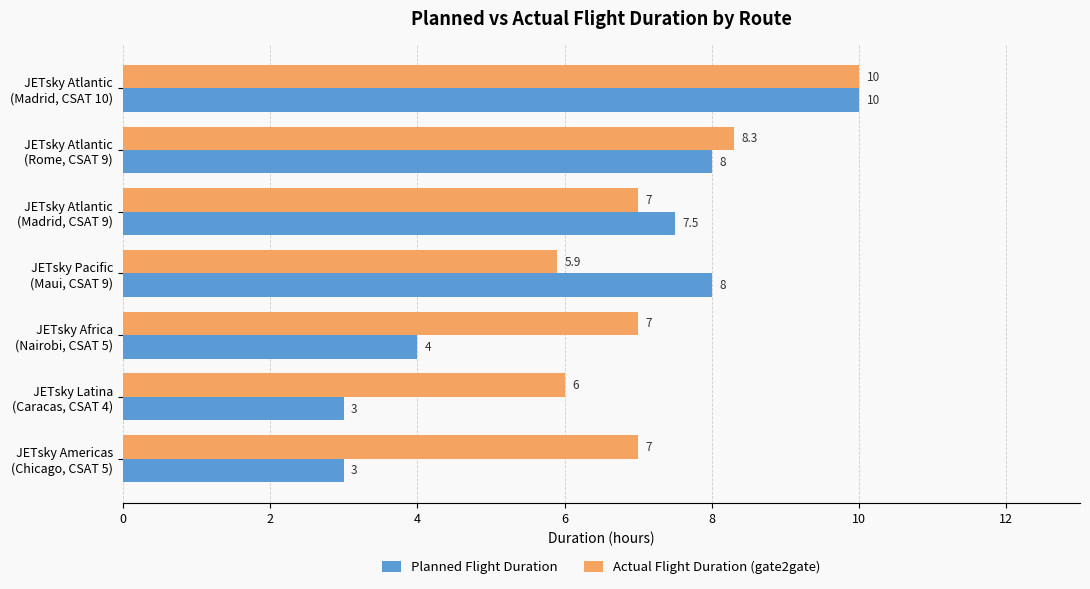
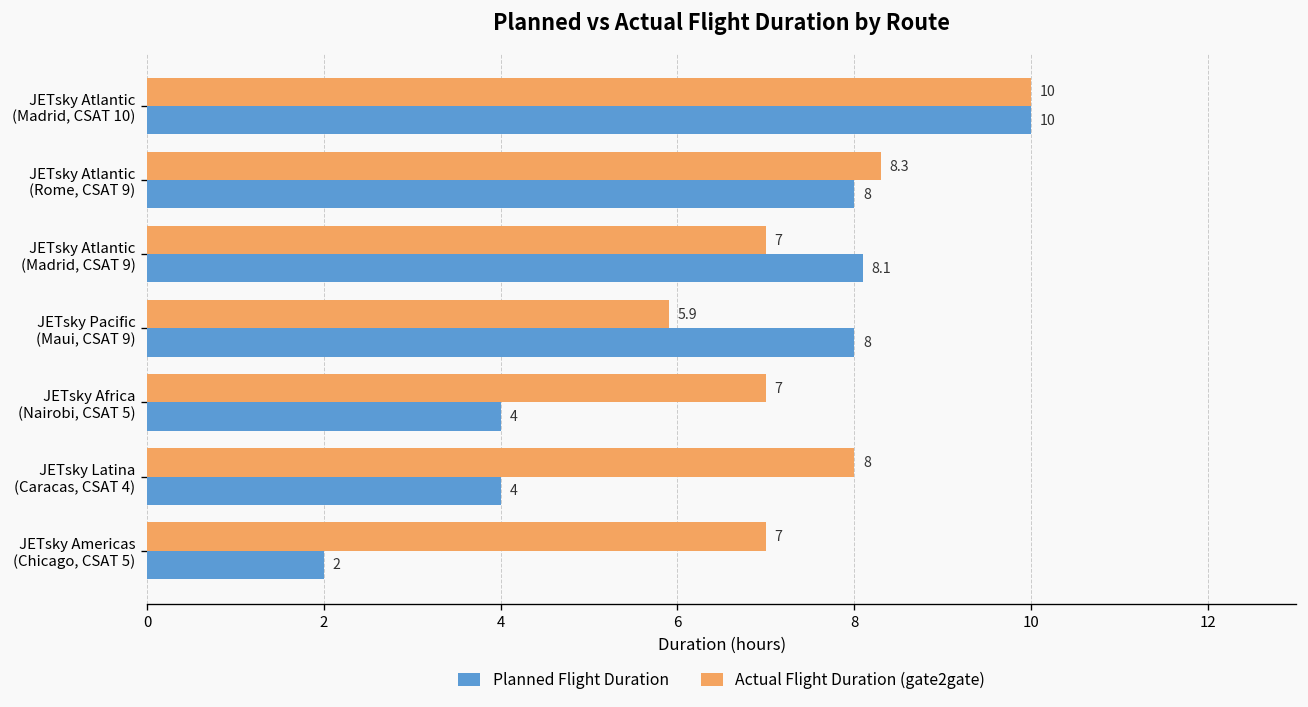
Planned Flight Duration, JETsky Atlantic (Madrid, CSAT 9): 7.5 -> 8.1
Actual Flight Duration (gate2gate), JETsky Latina (Caracas, CSAT 4): 6 -> 8
Planned Flight Duration, JETsky Latina (Caracas, CSAT 4): 3 -> 4
Planned Flight Duration, JETsky Americas (Chicago, CSAT 5): 3 -> 2
